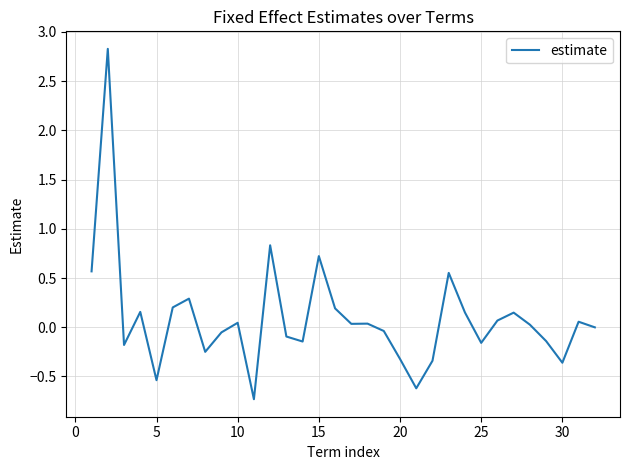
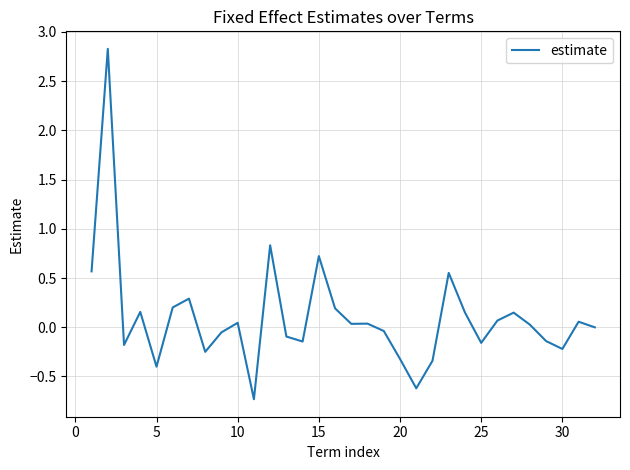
5: -0.5 -> -0.4
30: -0.4 -> -0.2
